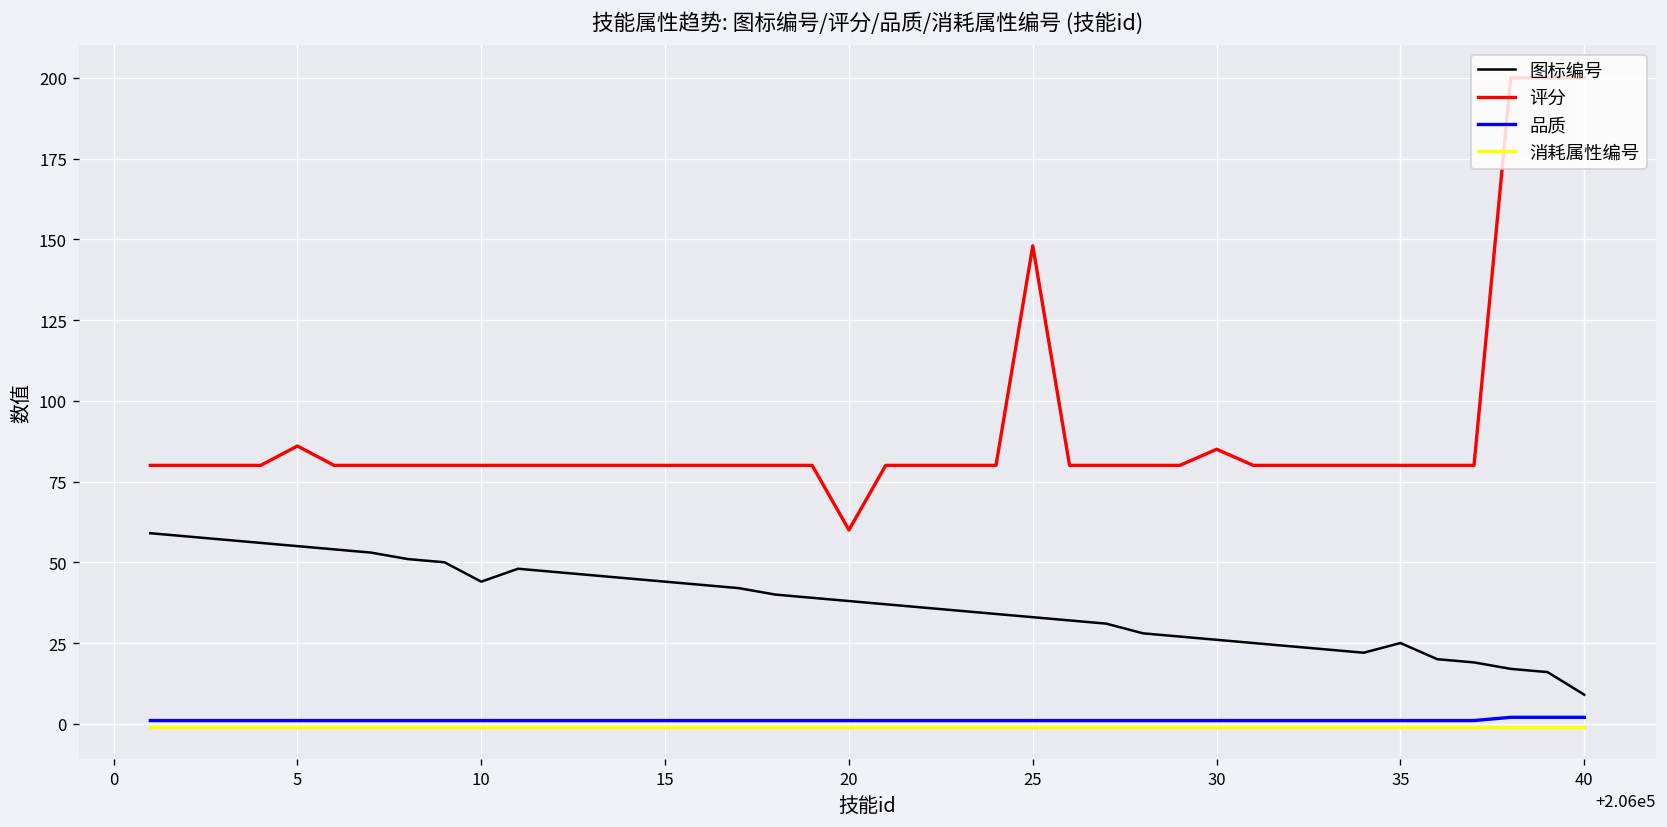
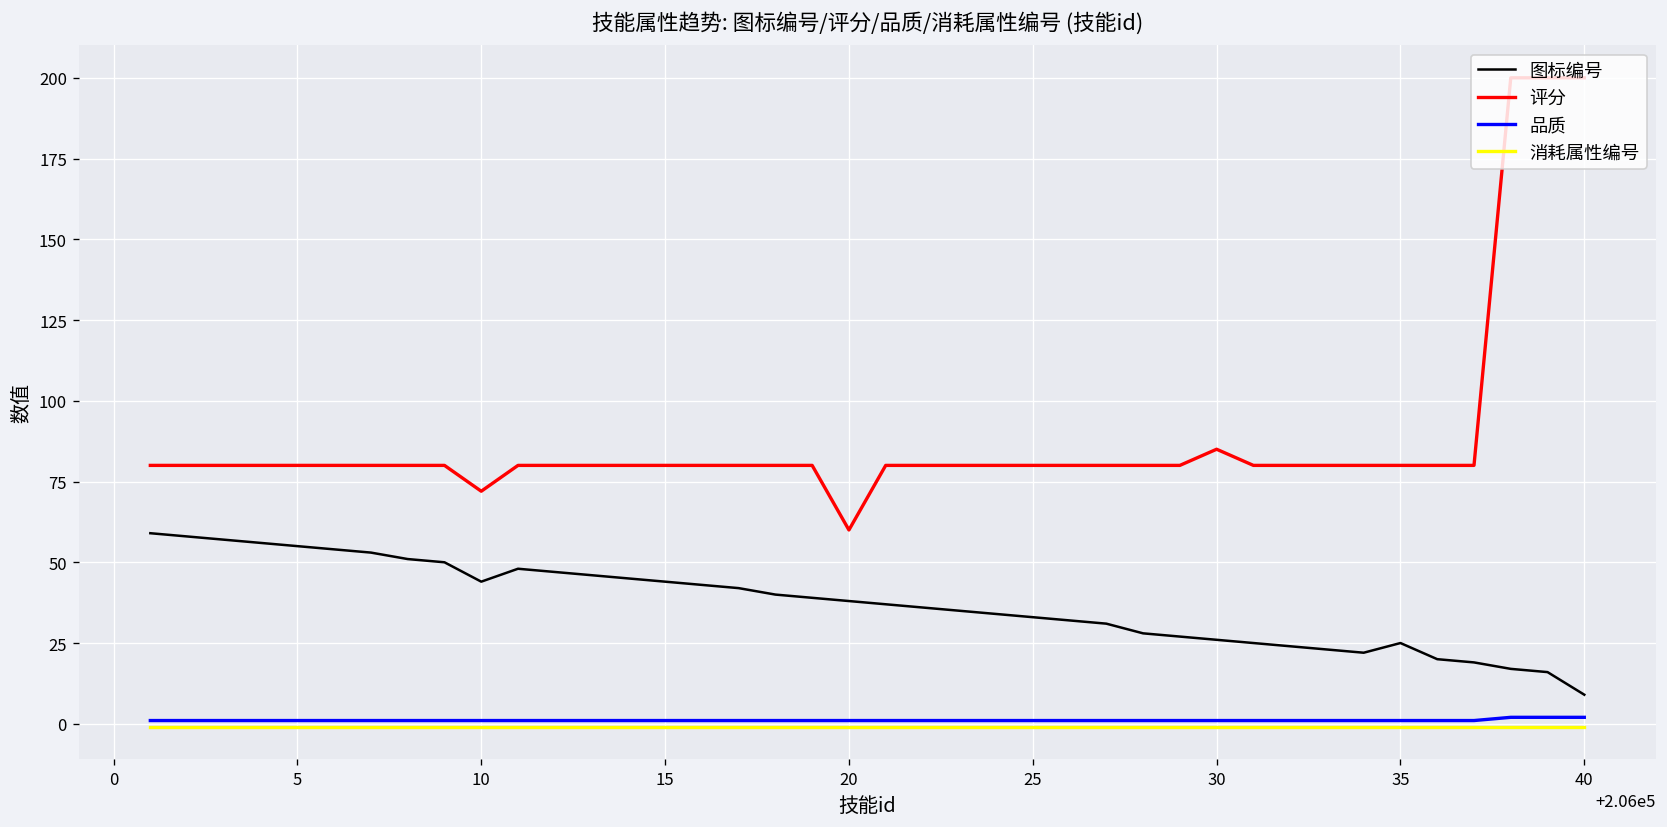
评分, 5: 86 -> 80
评分, 10: 80 -> 72
评分, 25: 148 -> 80
